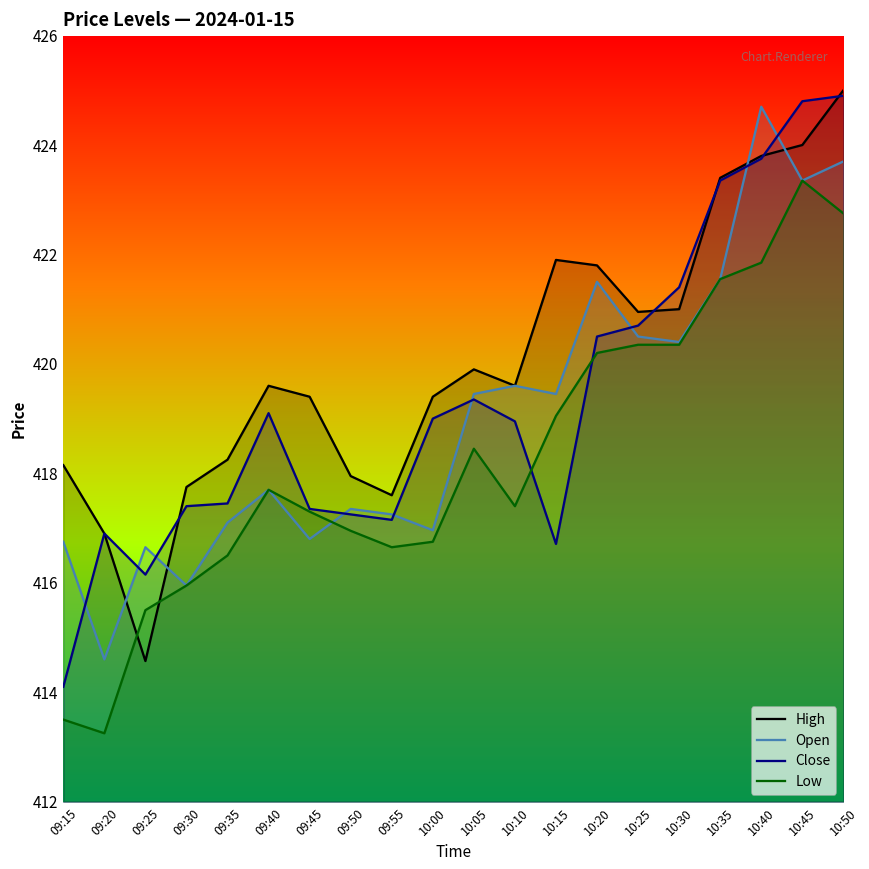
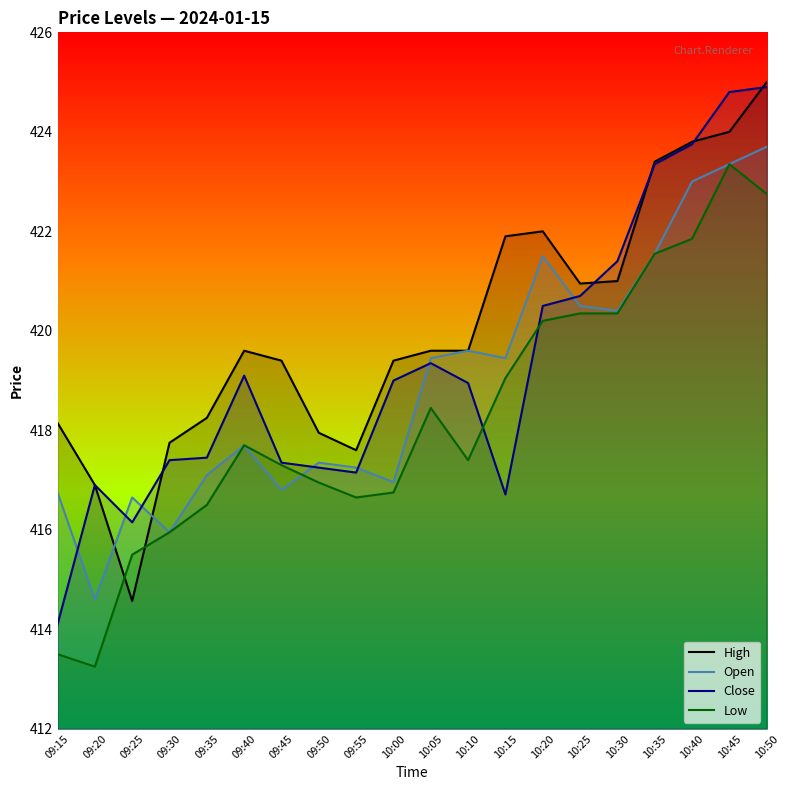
High, 10:05: 419.9 -> 419.6
High, 10:20: 421.8 -> 422.0
Open, 10:40: 424.7 -> 423.0
